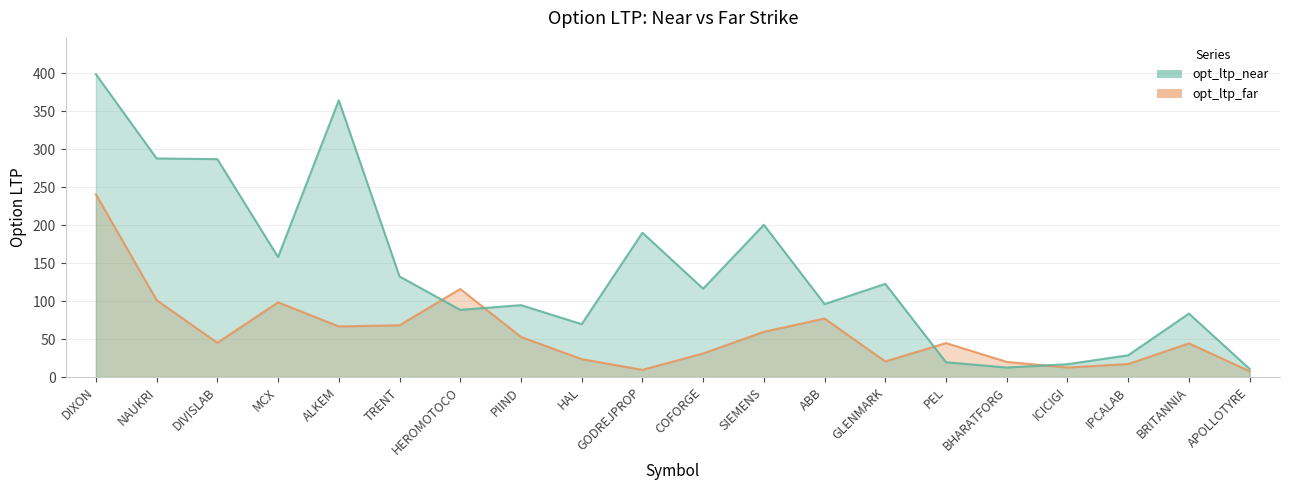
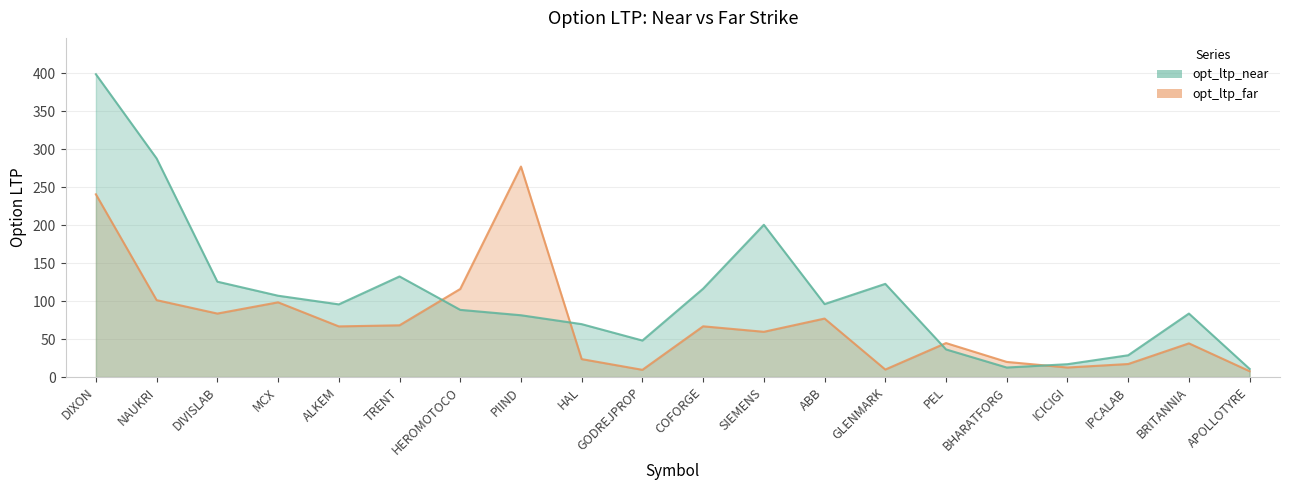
opt_ltp_far, DIVISLAB: 50 -> 80
opt_ltp_near, DIVISLAB: 290 -> 130
opt_ltp_near, MCX: 160 -> 110
opt_ltp_near, ALKEM: 360 -> 100
opt_ltp_far, PIIND: 50 -> 280
opt_ltp_near, PIIND: 90 -> 80
opt_ltp_near, GODREJPROP: 190 -> 50
opt_ltp_far, COFORGE: 30 -> 70
opt_ltp_far, GLENMARK: 20 -> 10
opt_ltp_near, PEL: 20 -> 40
